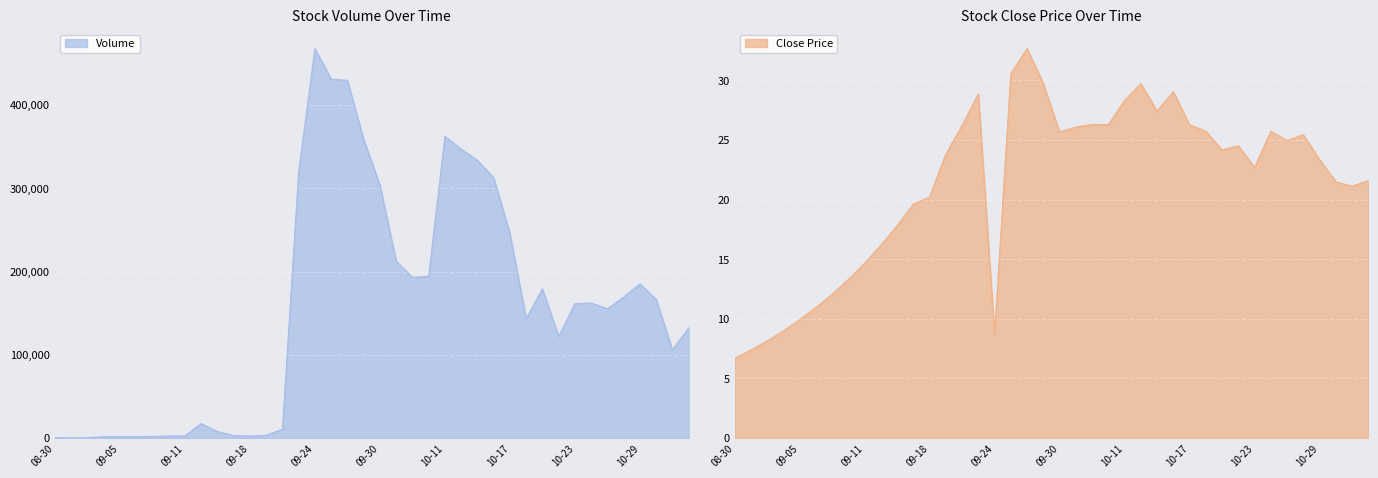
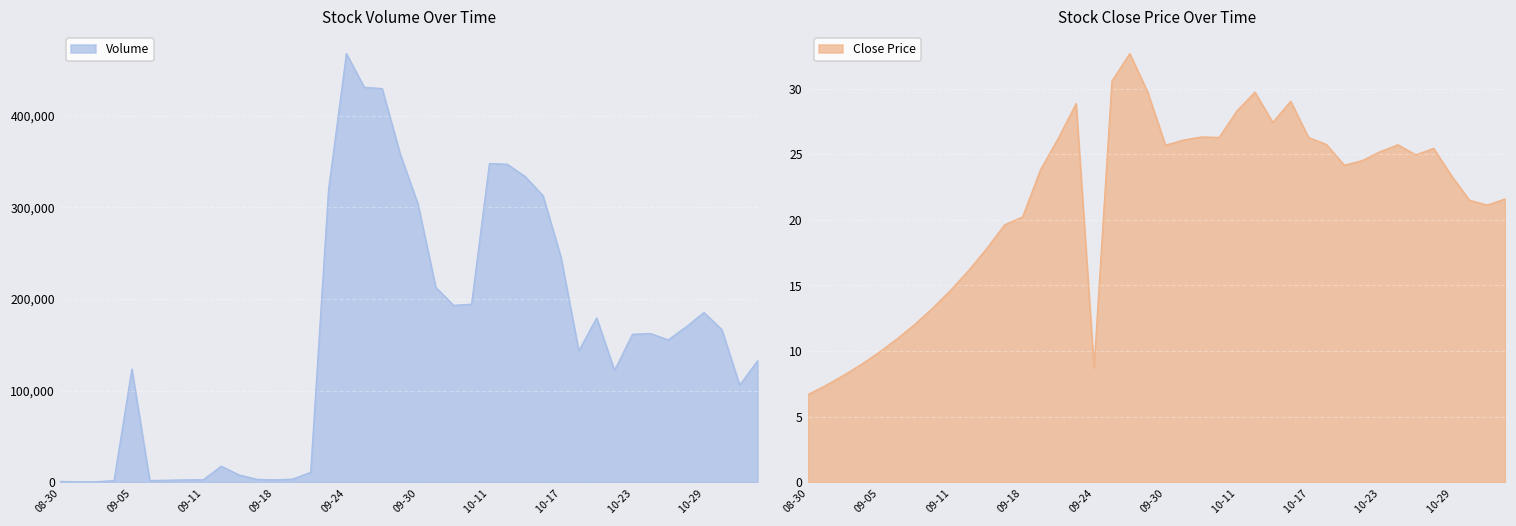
Stock Volume Over Time, 09-05: 0 -> 120,000
Stock Volume Over Time, 10-11: 360,000 -> 350,000
Stock Close Price Over Time, 10-23: 22.7 -> 25.2
